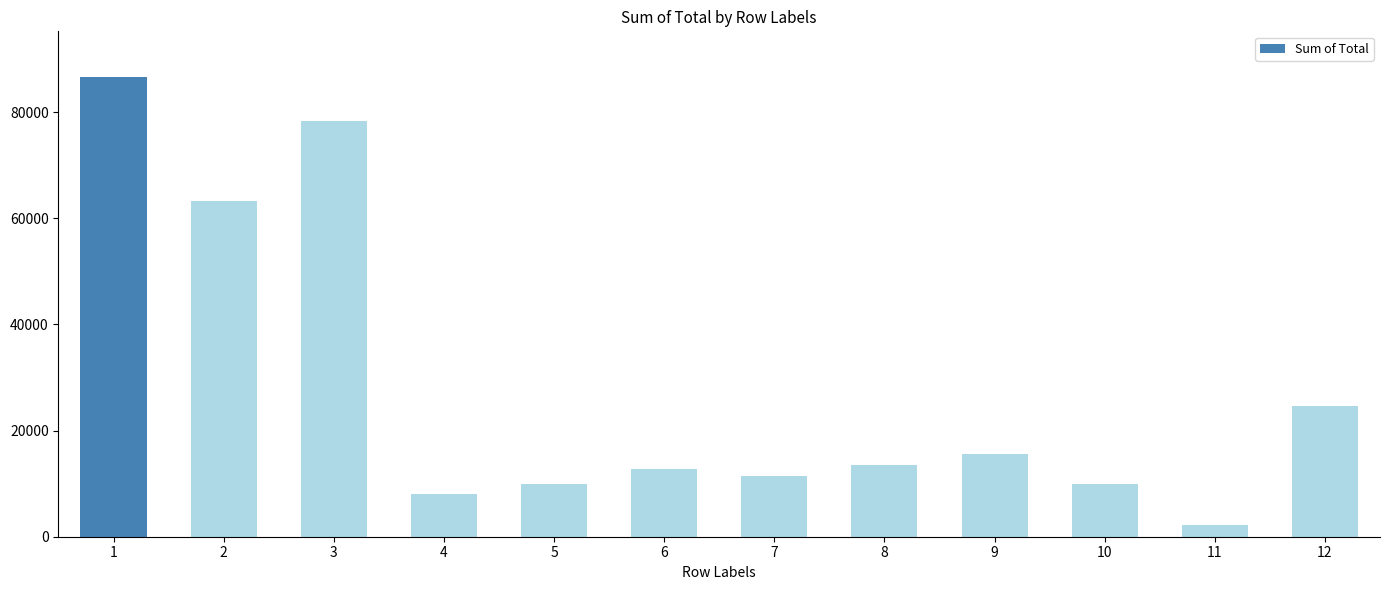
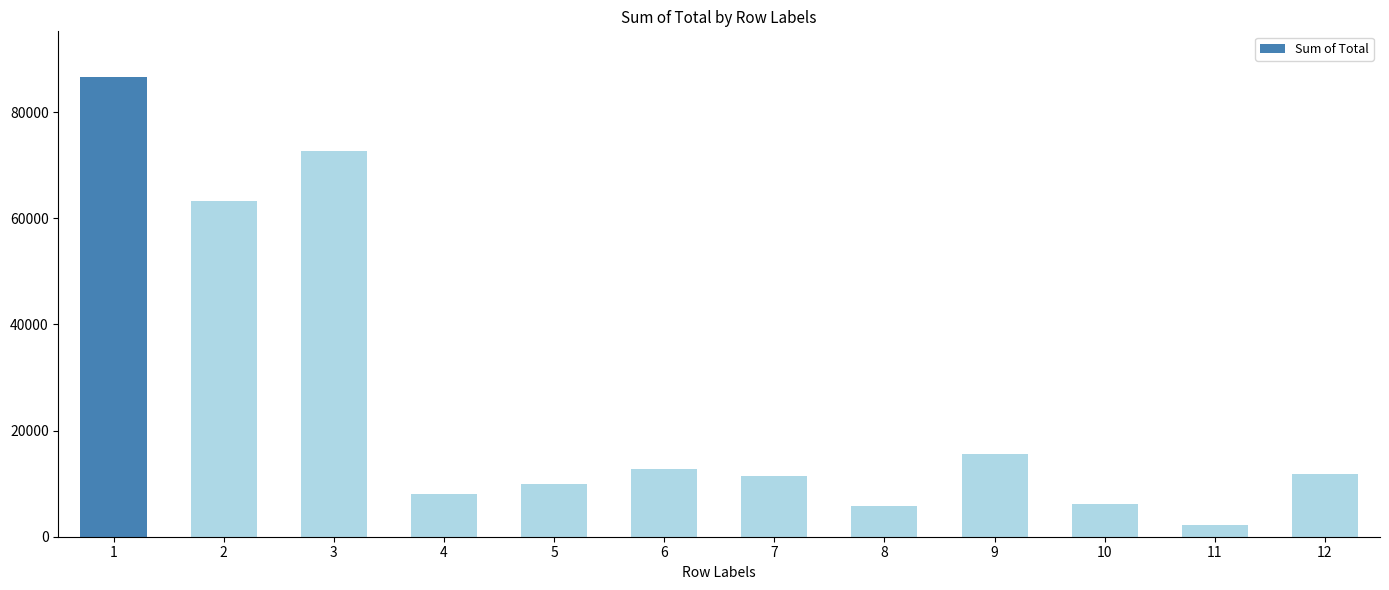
3: 78000 -> 73000
8: 14000 -> 6000
10: 10000 -> 6000
12: 25000 -> 12000
